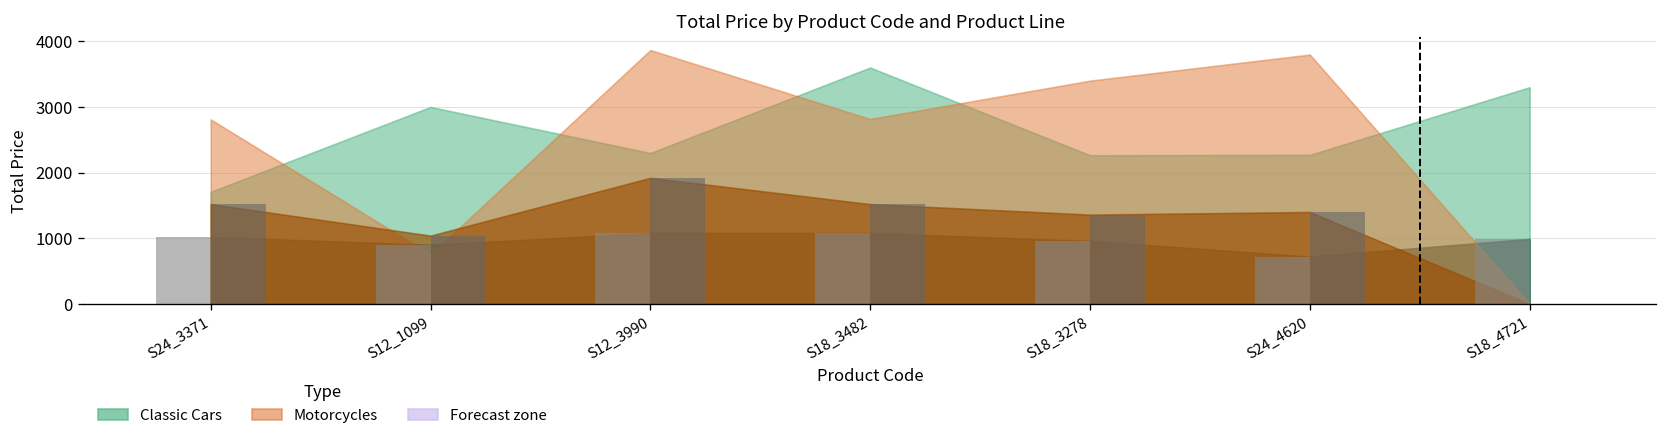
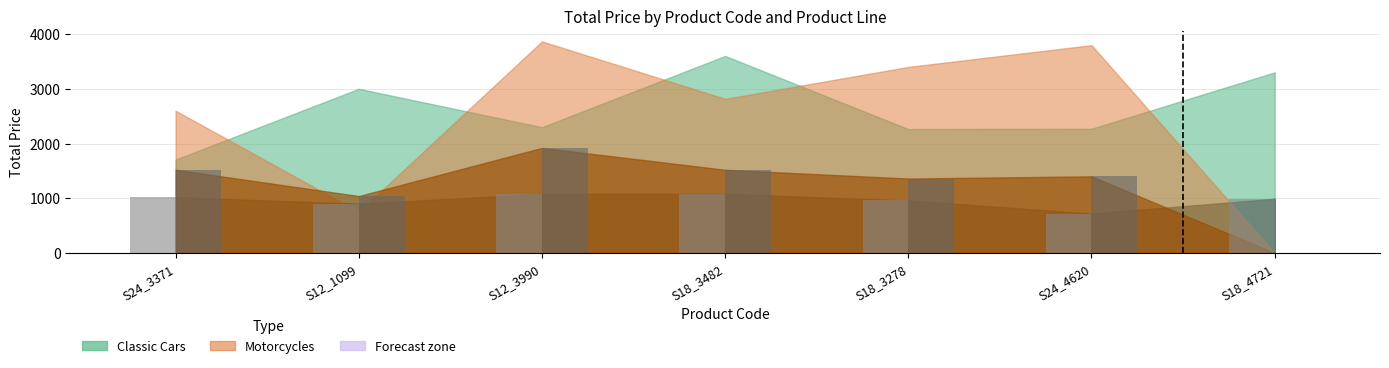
Motorcycles, S24_3371: 2800 -> 2600
